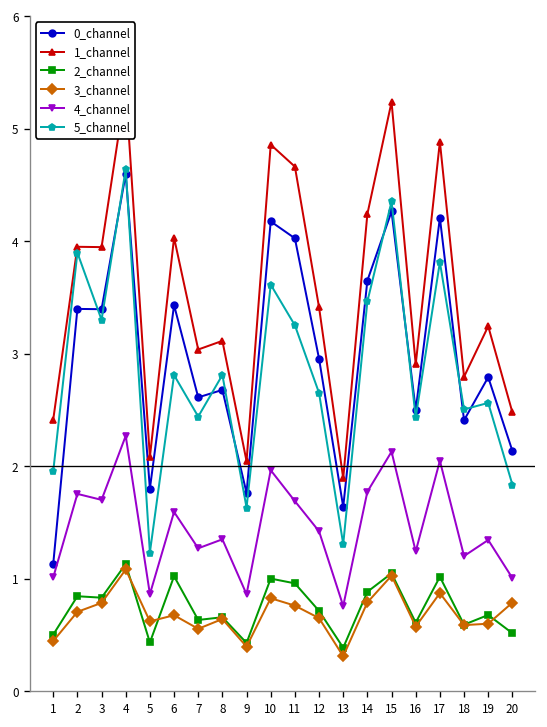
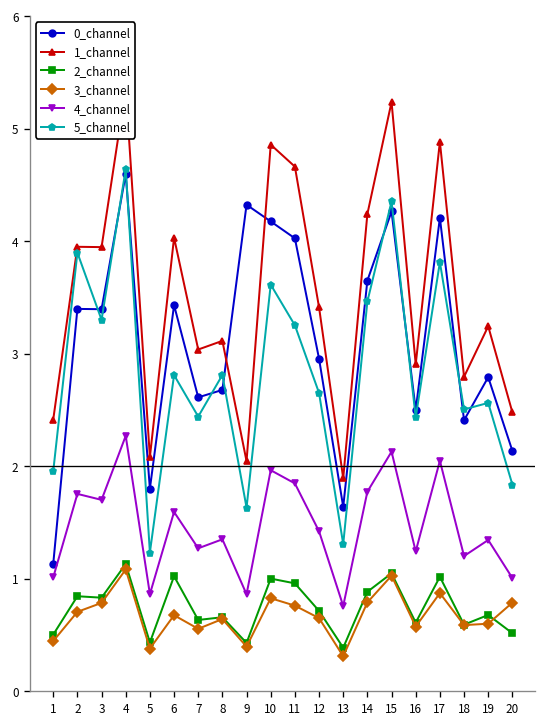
3_channel, 5: 0.6 -> 0.4
0_channel, 9: 1.8 -> 4.3
4_channel, 11: 1.7 -> 1.8
